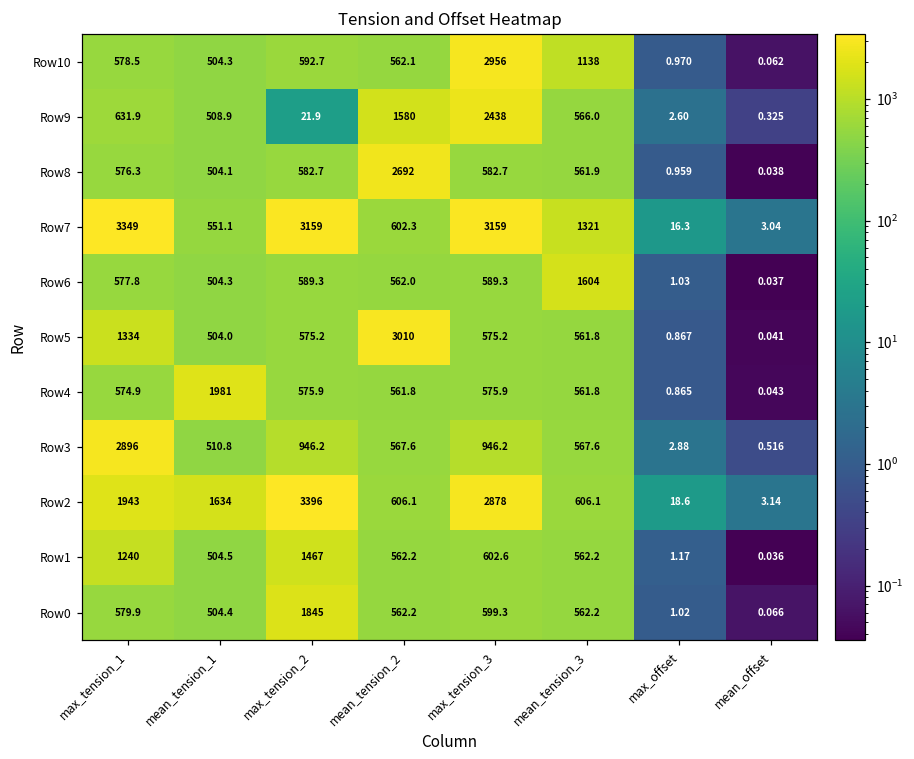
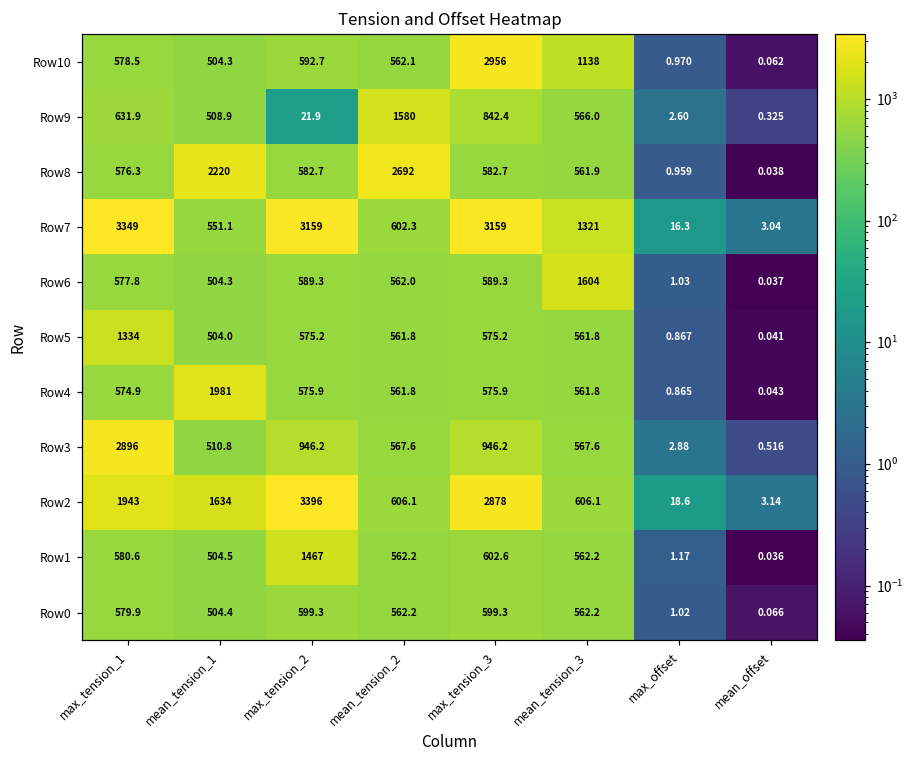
Row9, max_tension_3: 2438 -> 842.4
Row8, mean_tension_1: 504.1 -> 2220
Row5, mean_tension_2: 3010 -> 561.8
Row1, max_tension_1: 1240 -> 580.6
Row0, max_tension_2: 1845 -> 599.3
